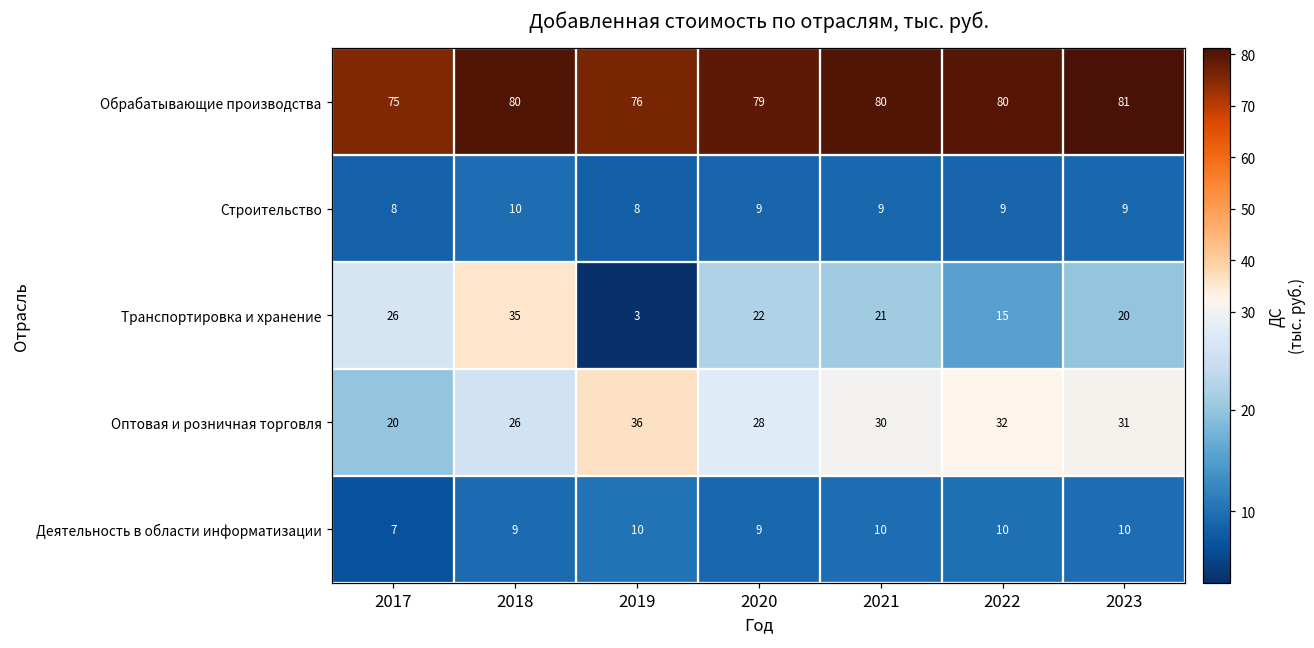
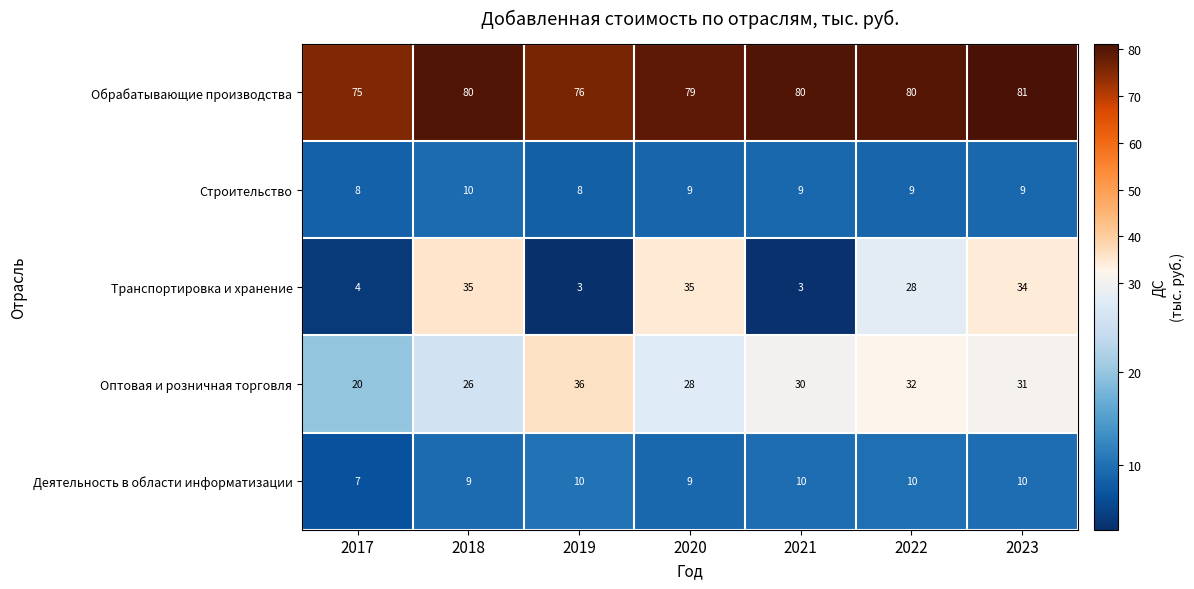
Транспортировка и хранение, 2017: 26 -> 4
Транспортировка и хранение, 2020: 22 -> 35
Транспортировка и хранение, 2021: 21 -> 3
Транспортировка и хранение, 2022: 15 -> 28
Транспортировка и хранение, 2023: 20 -> 34
